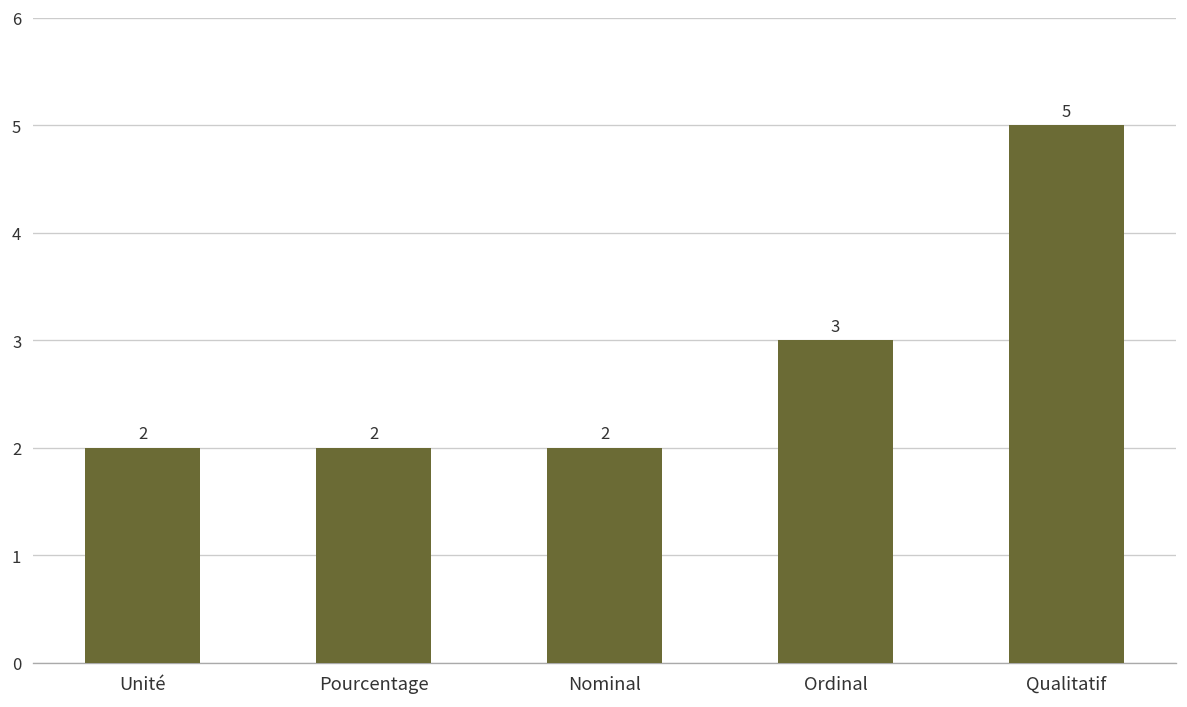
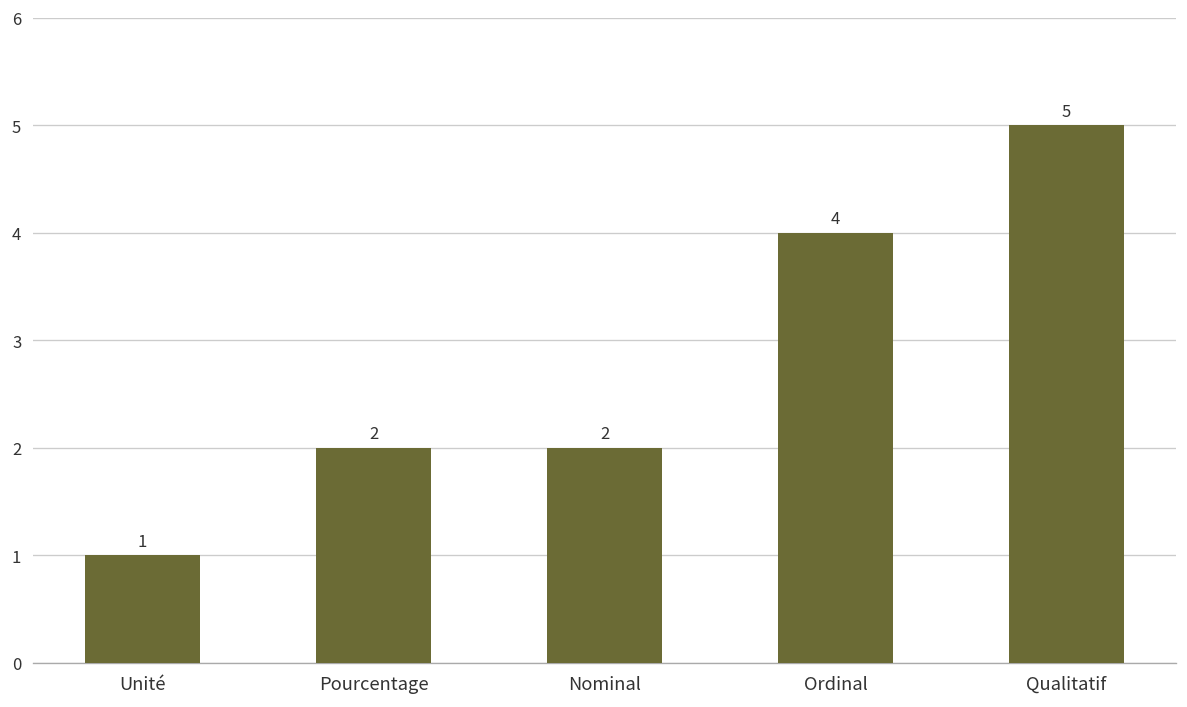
Unité: 2 -> 1
Ordinal: 3 -> 4
